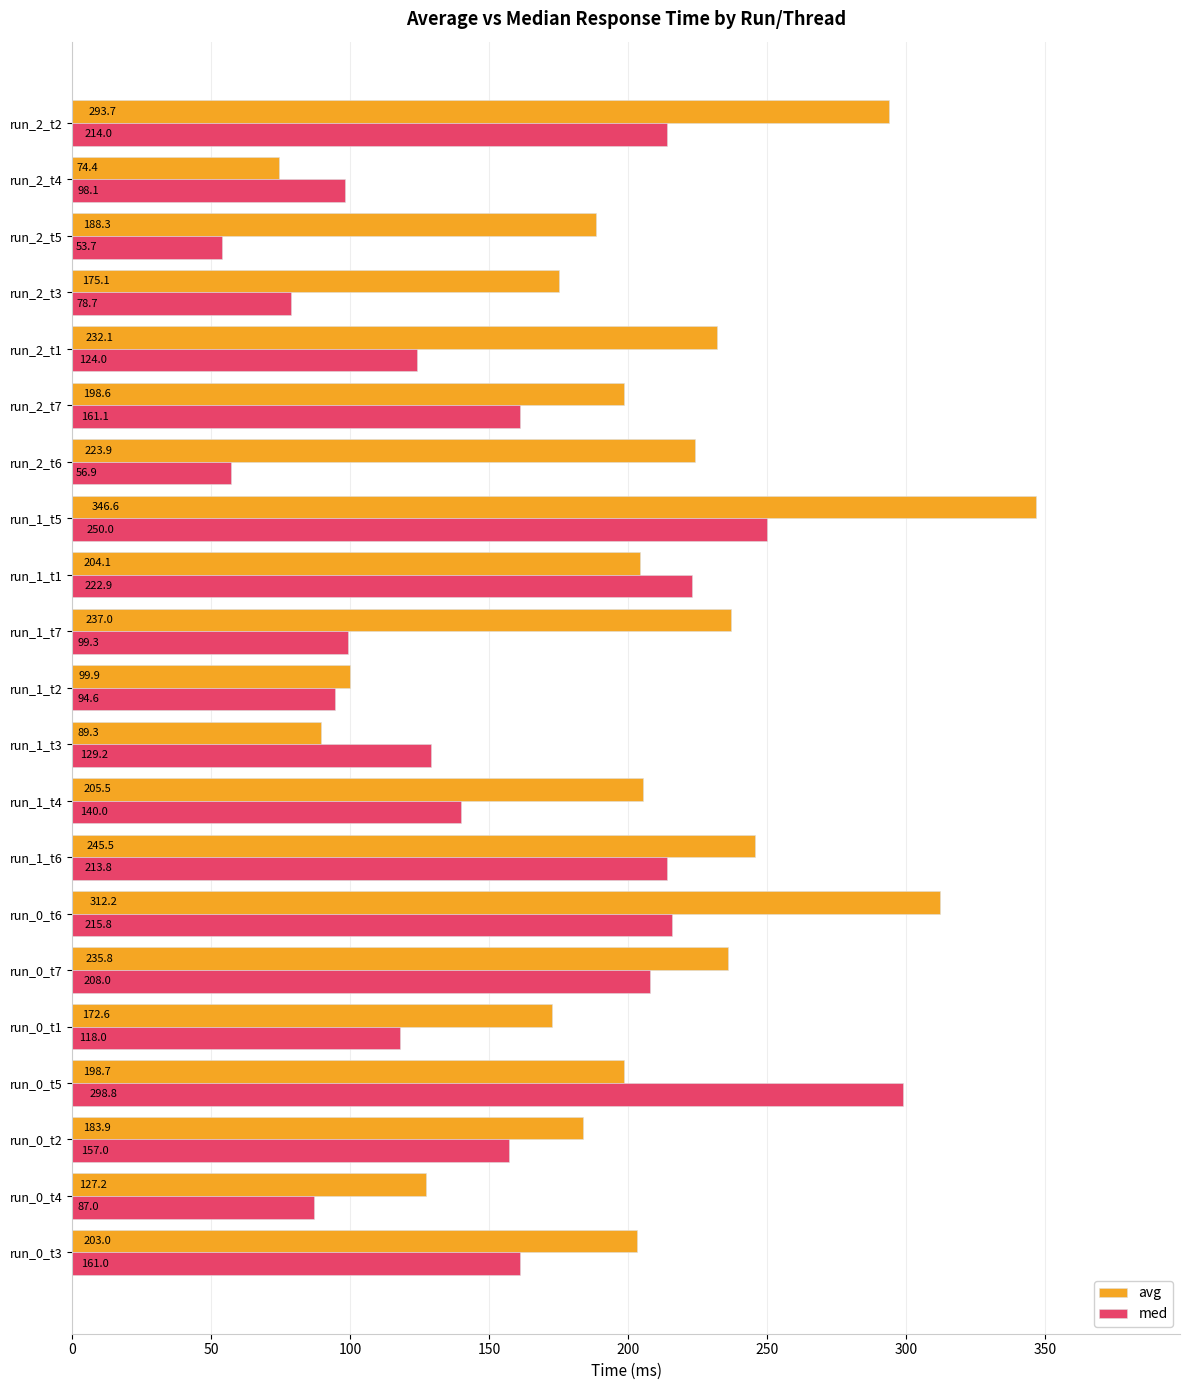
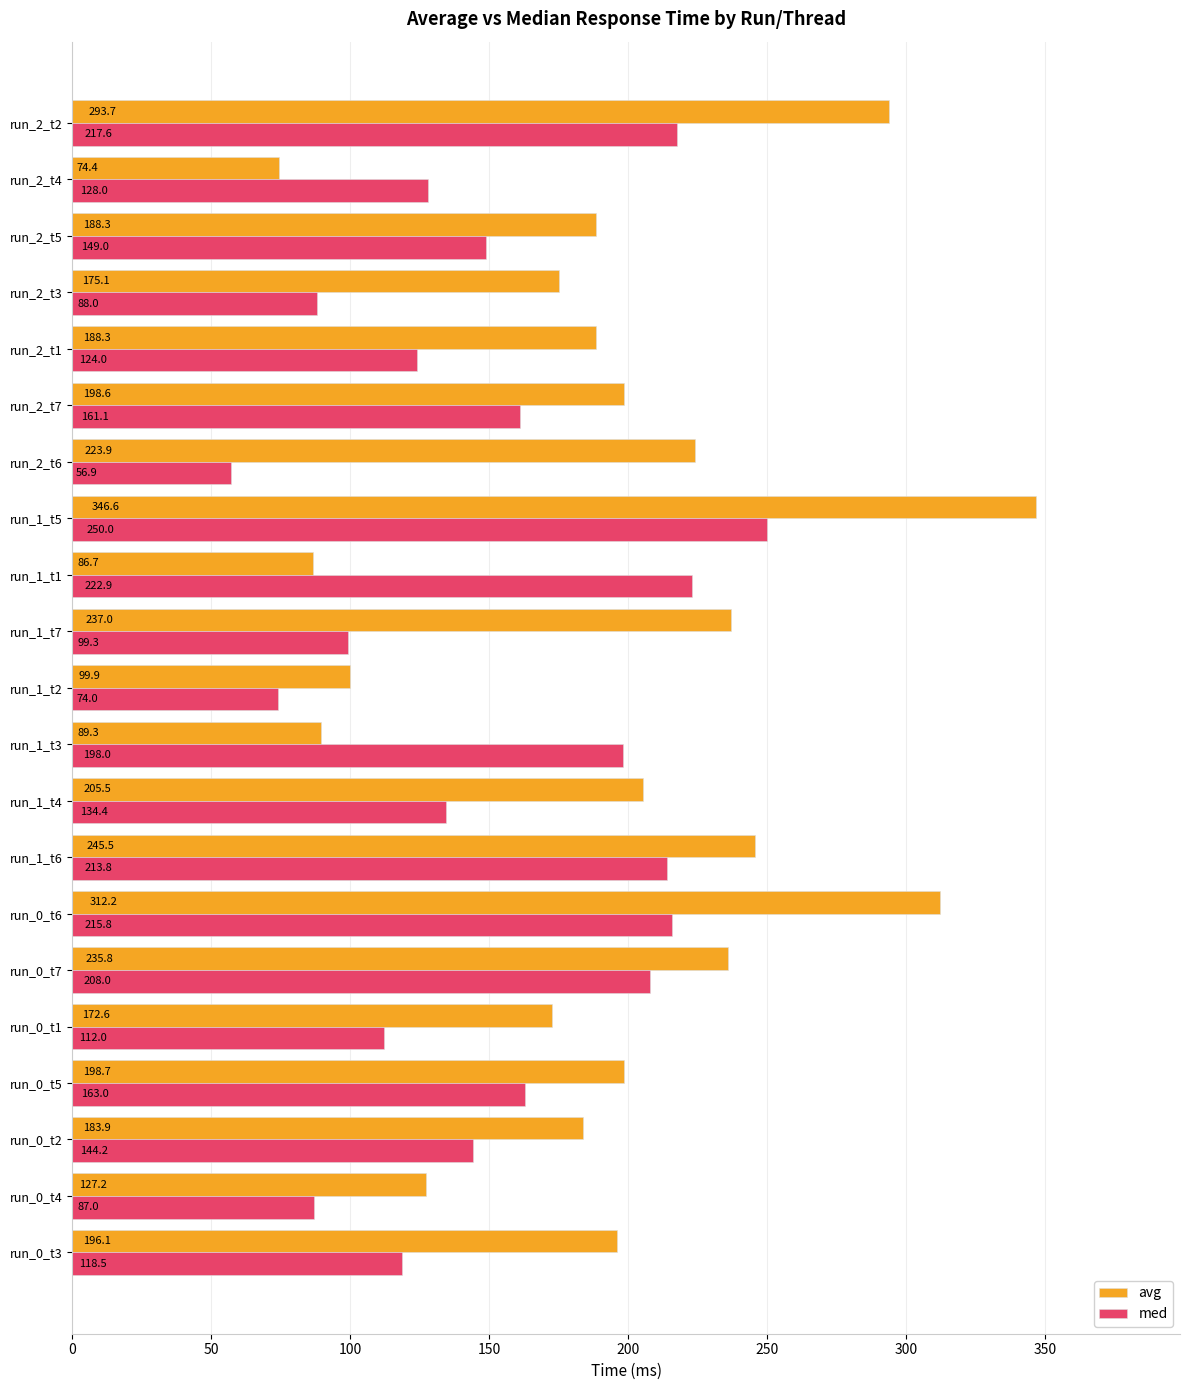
med, run_2_t2: 214.0 -> 217.6
med, run_2_t4: 98.1 -> 128.0
med, run_2_t5: 53.7 -> 149.0
med, run_2_t3: 78.7 -> 88.0
avg, run_2_t1: 232.1 -> 188.3
avg, run_1_t1: 204.1 -> 86.7
med, run_1_t2: 94.6 -> 74.0
med, run_1_t3: 129.2 -> 198.0
med, run_1_t4: 140.0 -> 134.4
med, run_0_t1: 118.0 -> 112.0
med, run_0_t5: 298.8 -> 163.0
med, run_0_t2: 157.0 -> 144.2
avg, run_0_t3: 203.0 -> 196.1
med, run_0_t3: 161.0 -> 118.5
